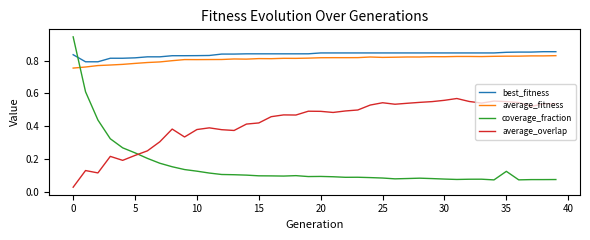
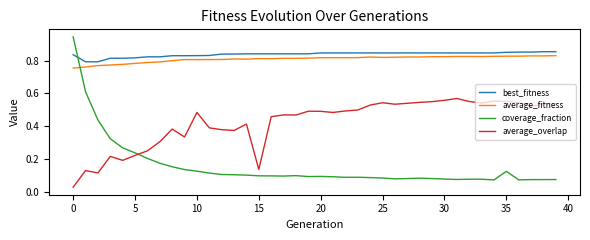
average_overlap, 10: 0.38 -> 0.48
average_overlap, 15: 0.42 -> 0.14
